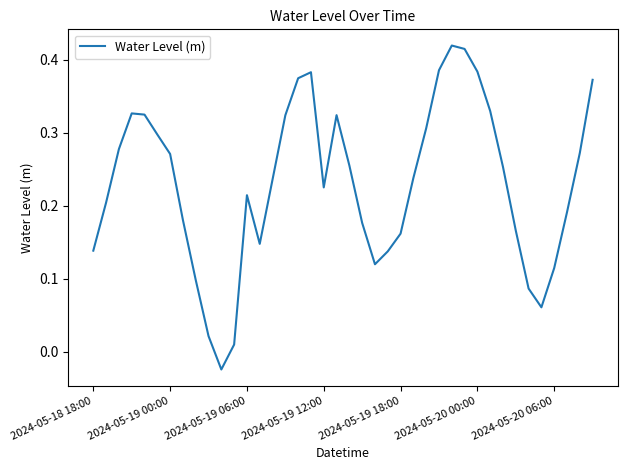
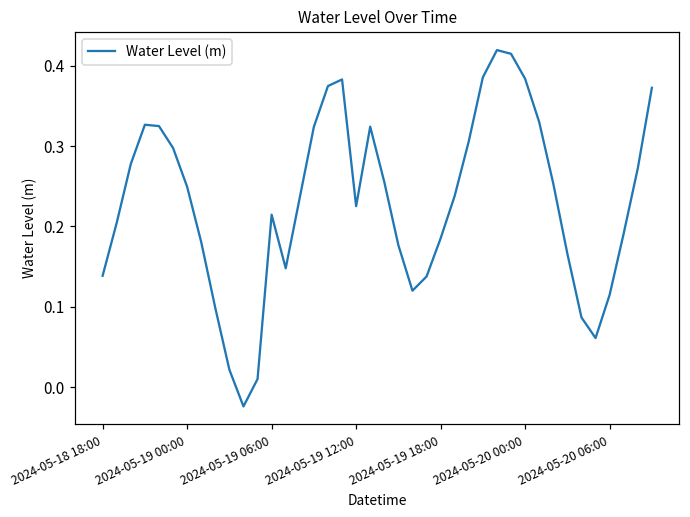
2024-05-19 00:00: 0.27 -> 0.25
2024-05-19 18:00: 0.16 -> 0.19
